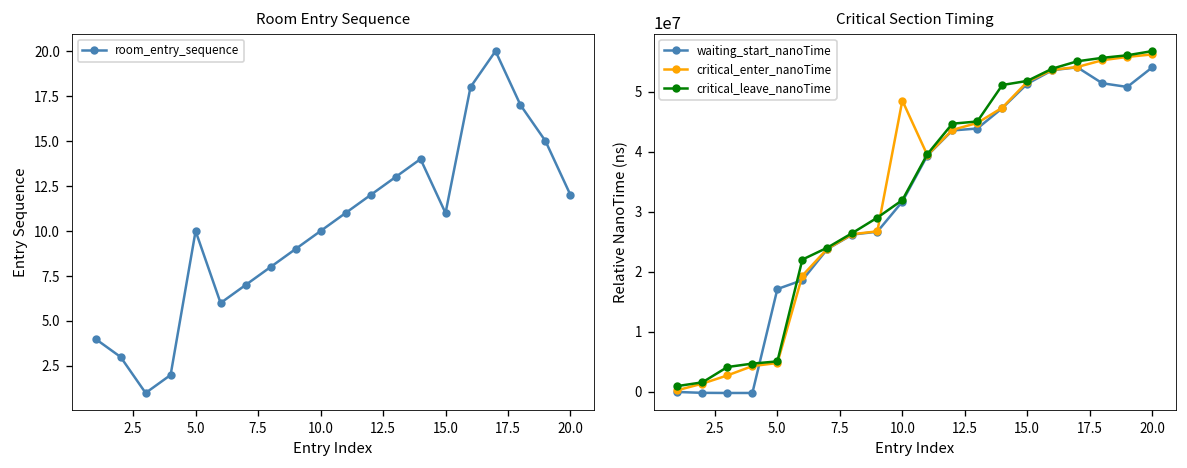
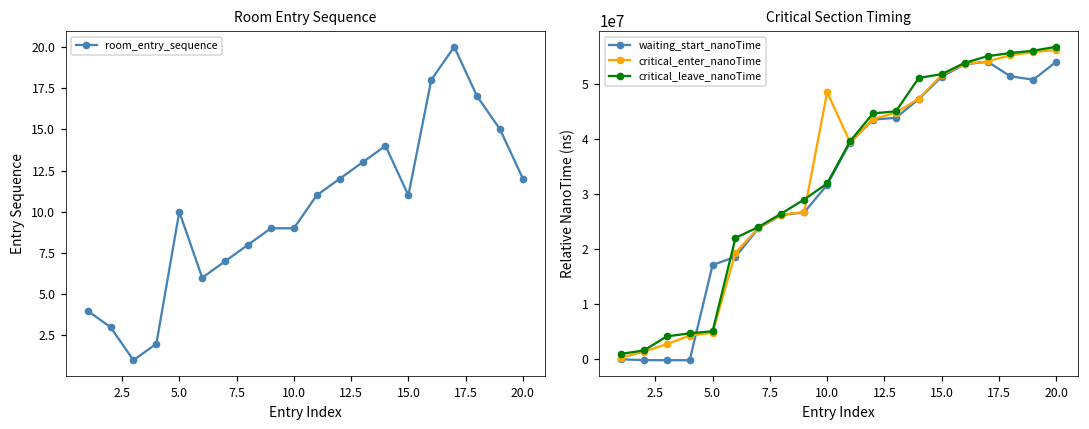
Room Entry Sequence, 10.0: 10 -> 9
